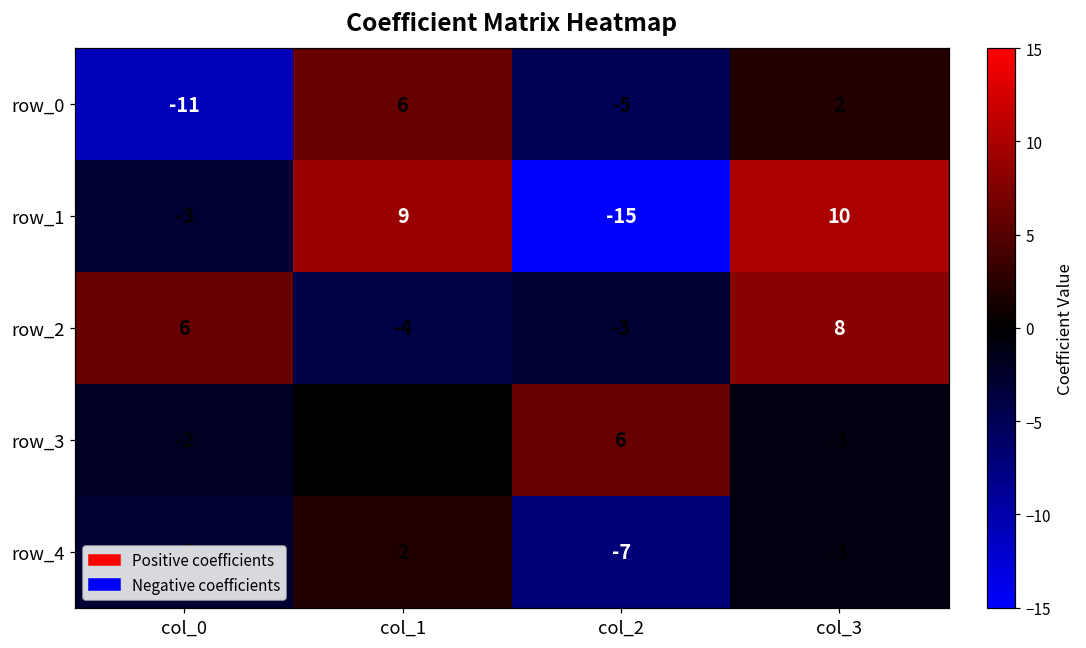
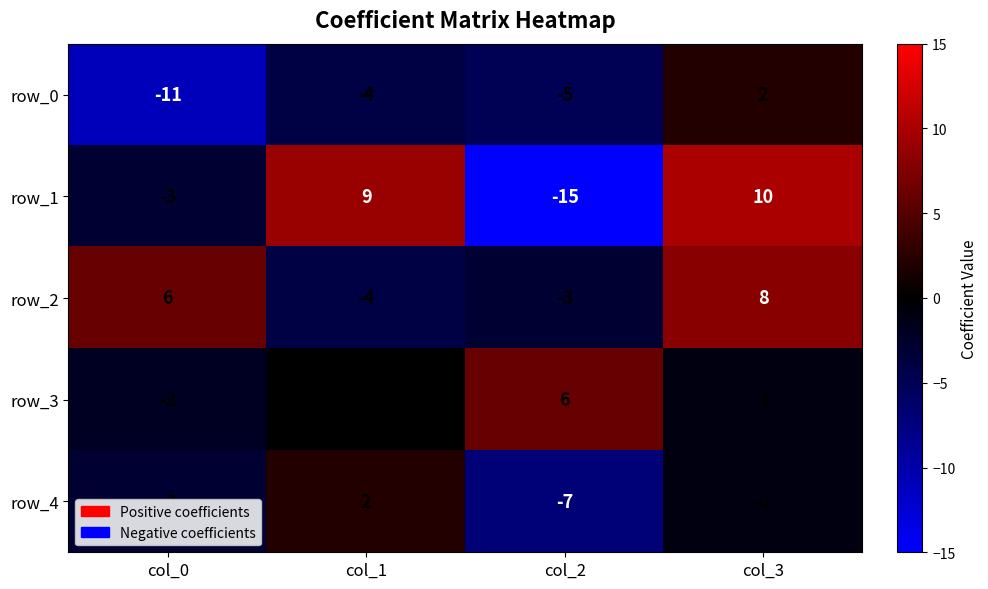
row_0, col_1: 6 -> -4
